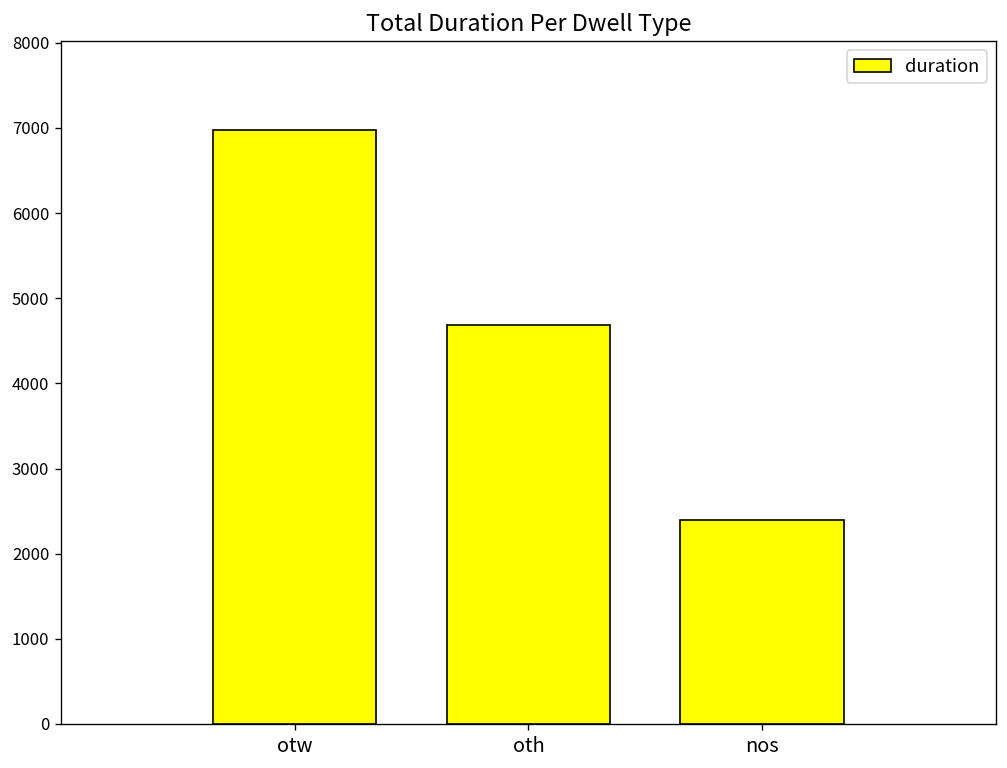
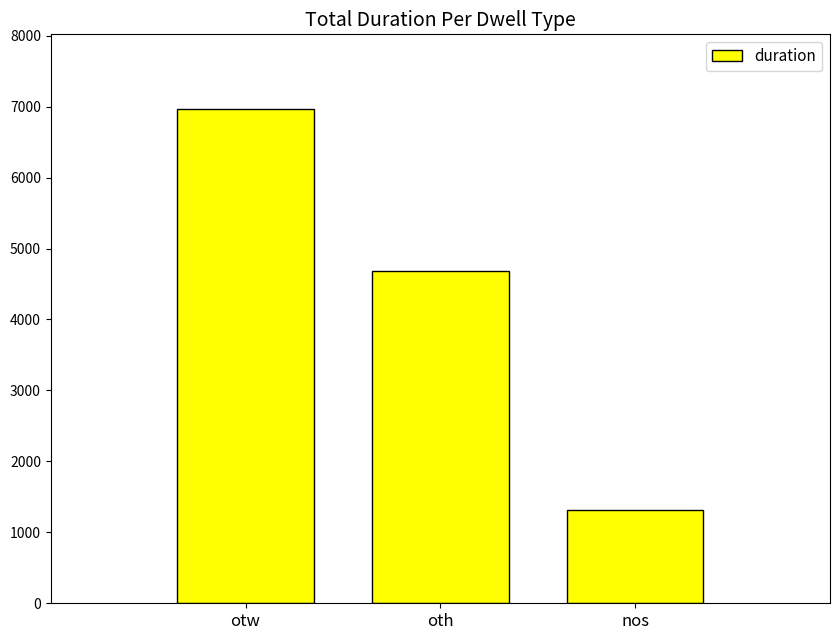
nos: 2400 -> 1300
